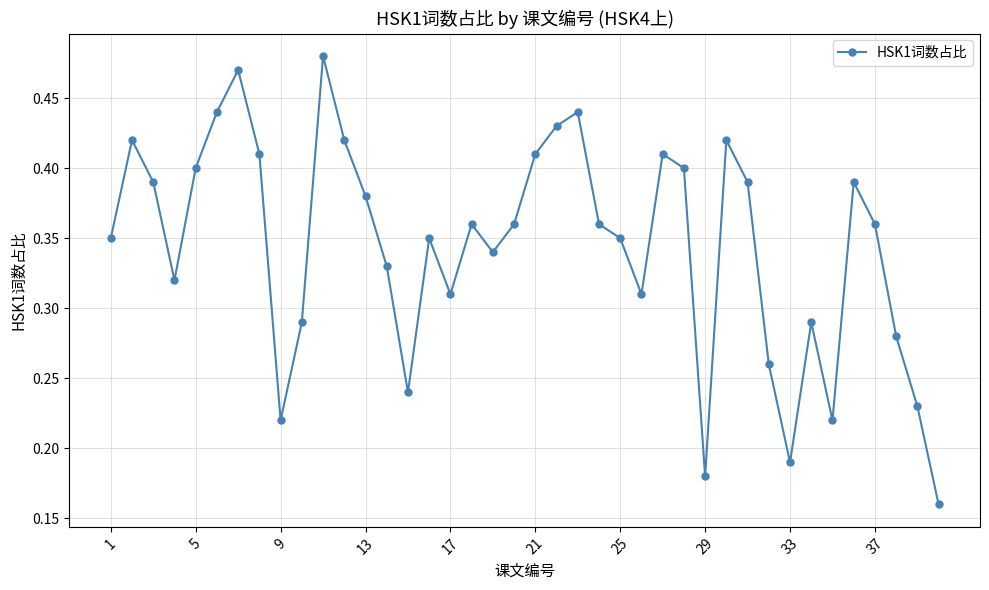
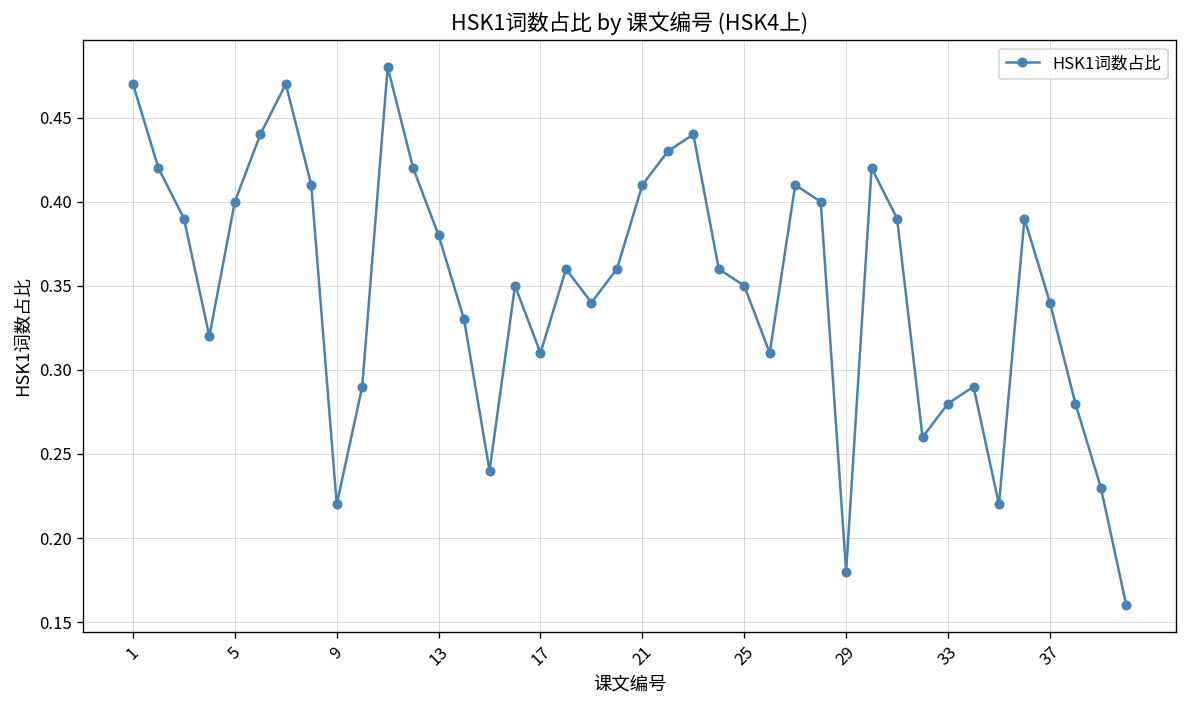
1: 0.35 -> 0.47
33: 0.19 -> 0.28
37: 0.36 -> 0.34
